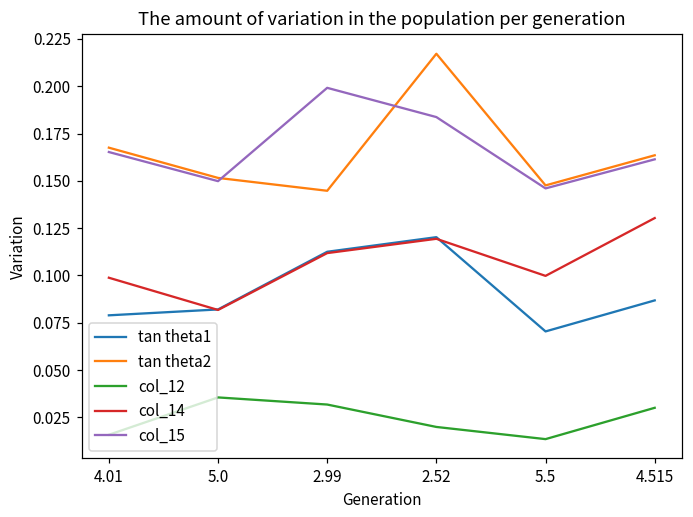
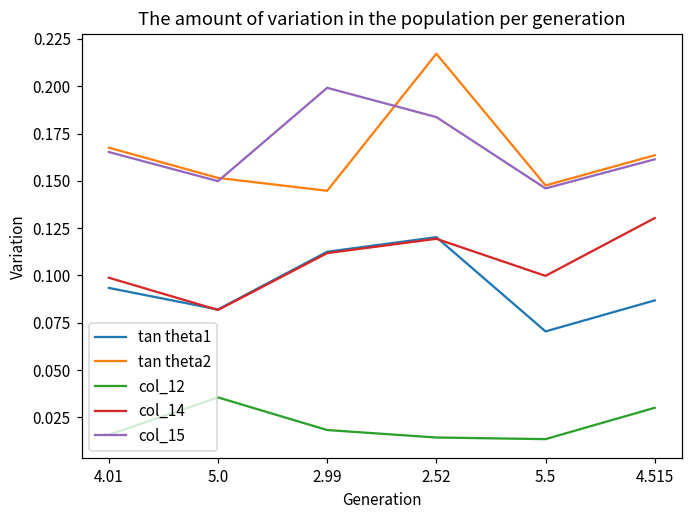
tan theta1, 4.01: 0.079 -> 0.093
col_12, 2.99: 0.032 -> 0.018
col_12, 2.52: 0.020 -> 0.014
